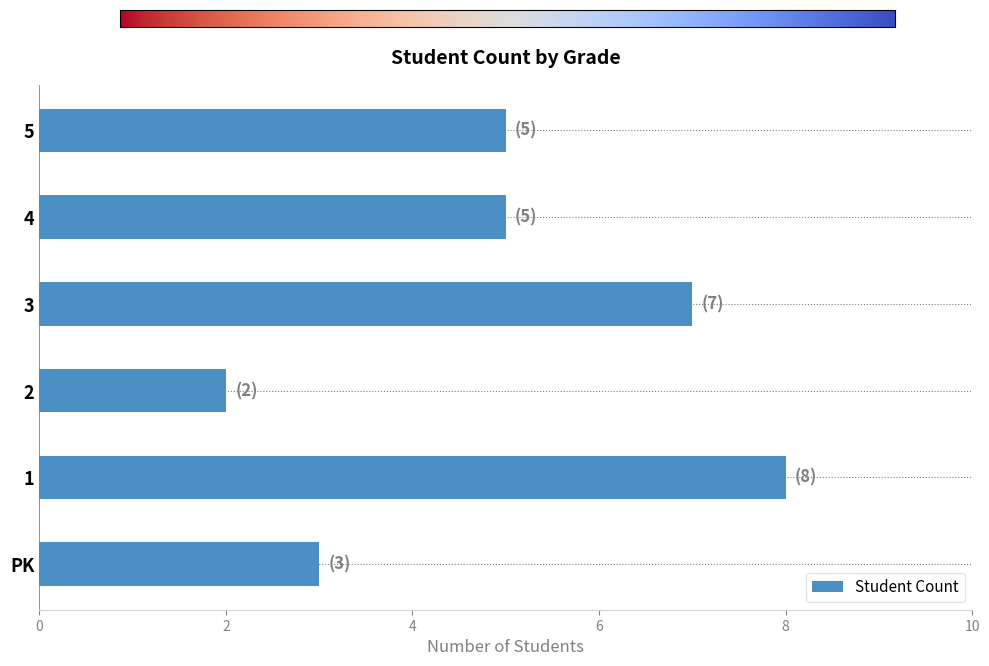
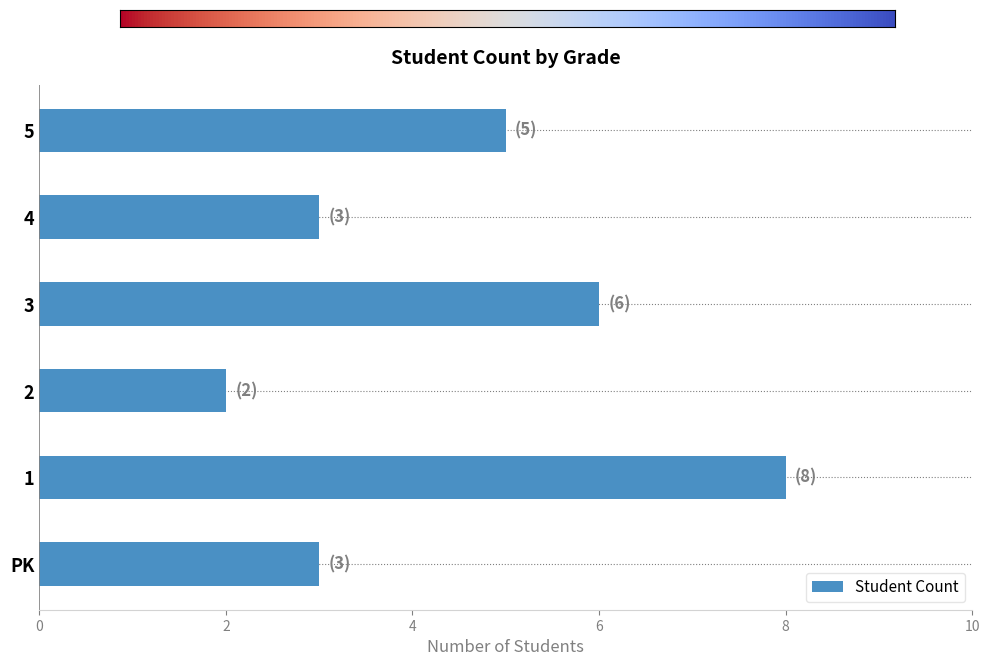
4: (5) -> (3)
3: (7) -> (6)
